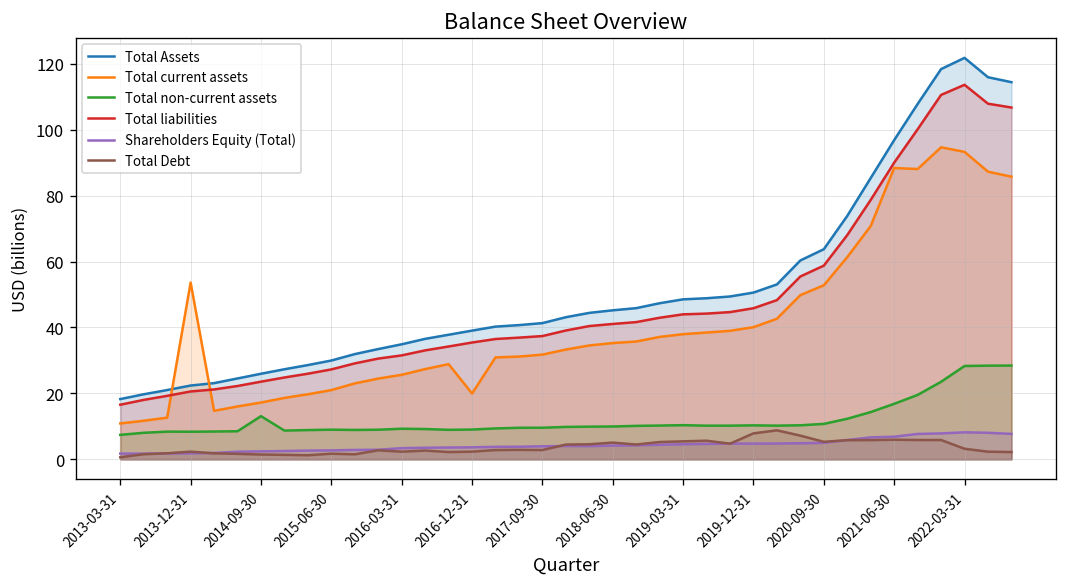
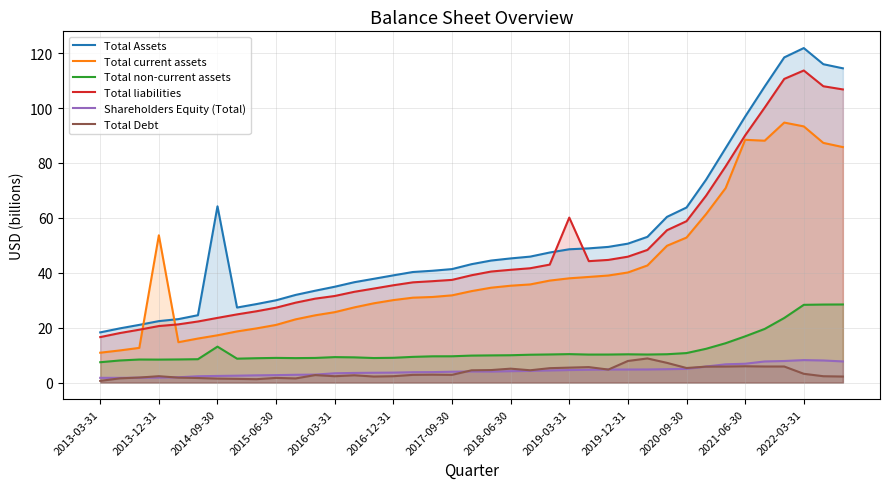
Total Assets, 2014-09-30: 26 -> 64
Total current assets, 2016-12-31: 20 -> 30
Total liabilities, 2019-03-31: 44 -> 60
